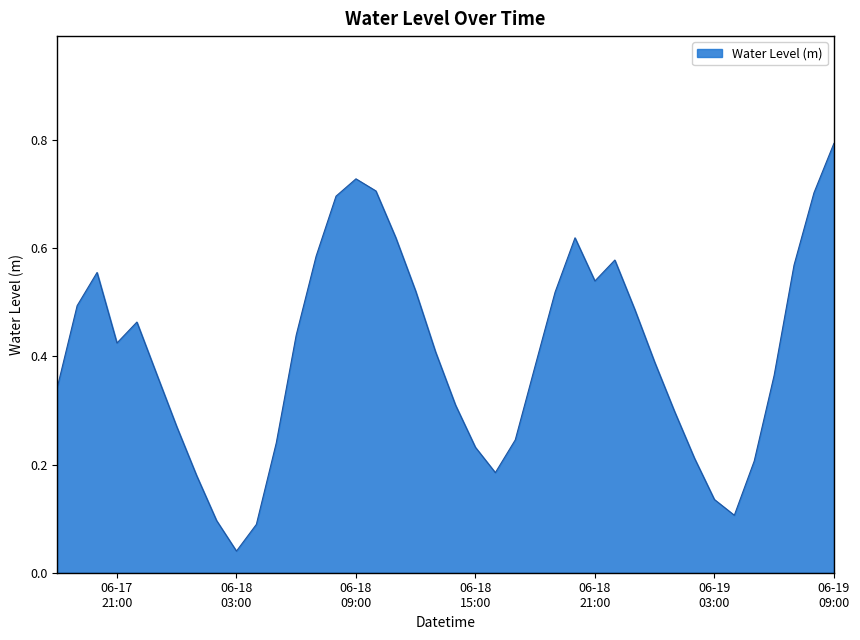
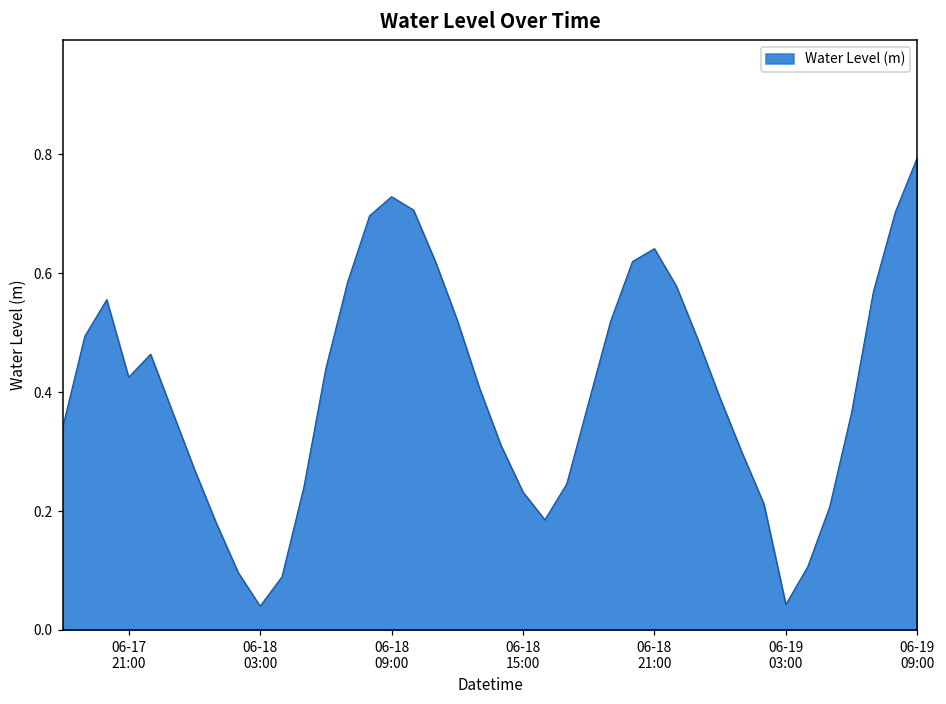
06-18 21:00: 0.54 -> 0.64
06-19 03:00: 0.14 -> 0.04
